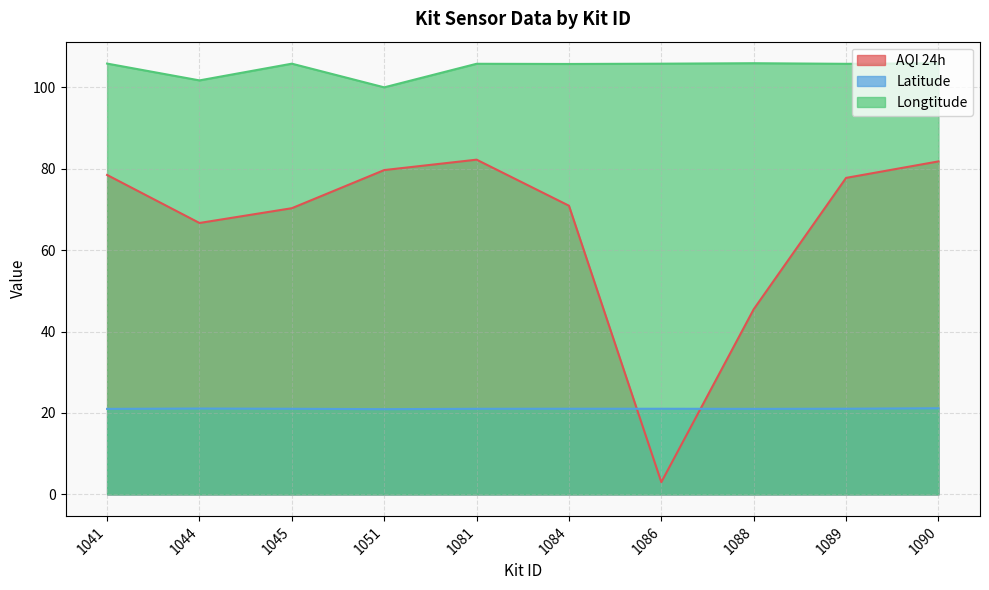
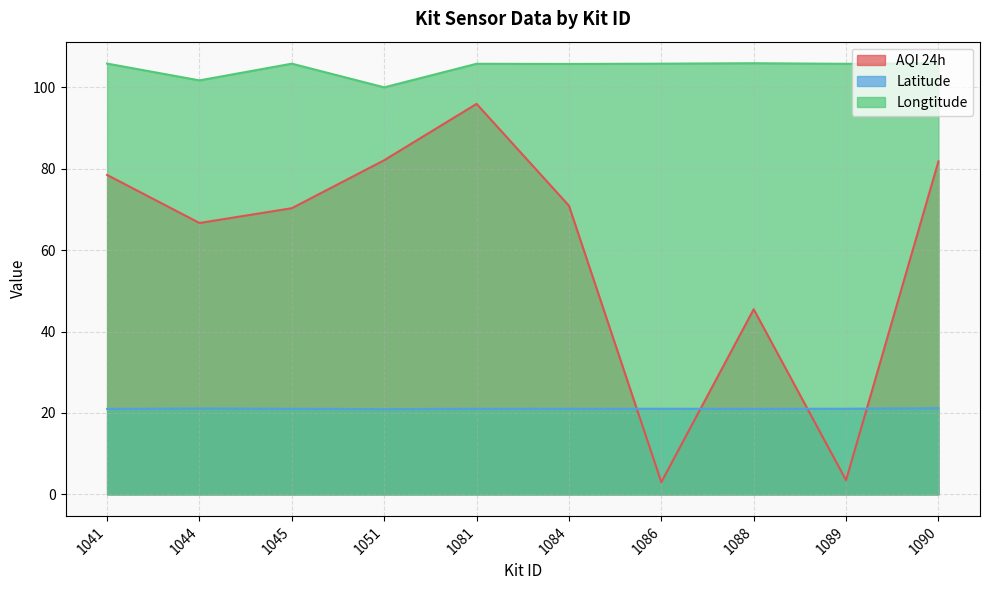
AQI 24h, 1051: 80 -> 82
AQI 24h, 1081: 82 -> 96
AQI 24h, 1089: 78 -> 3
